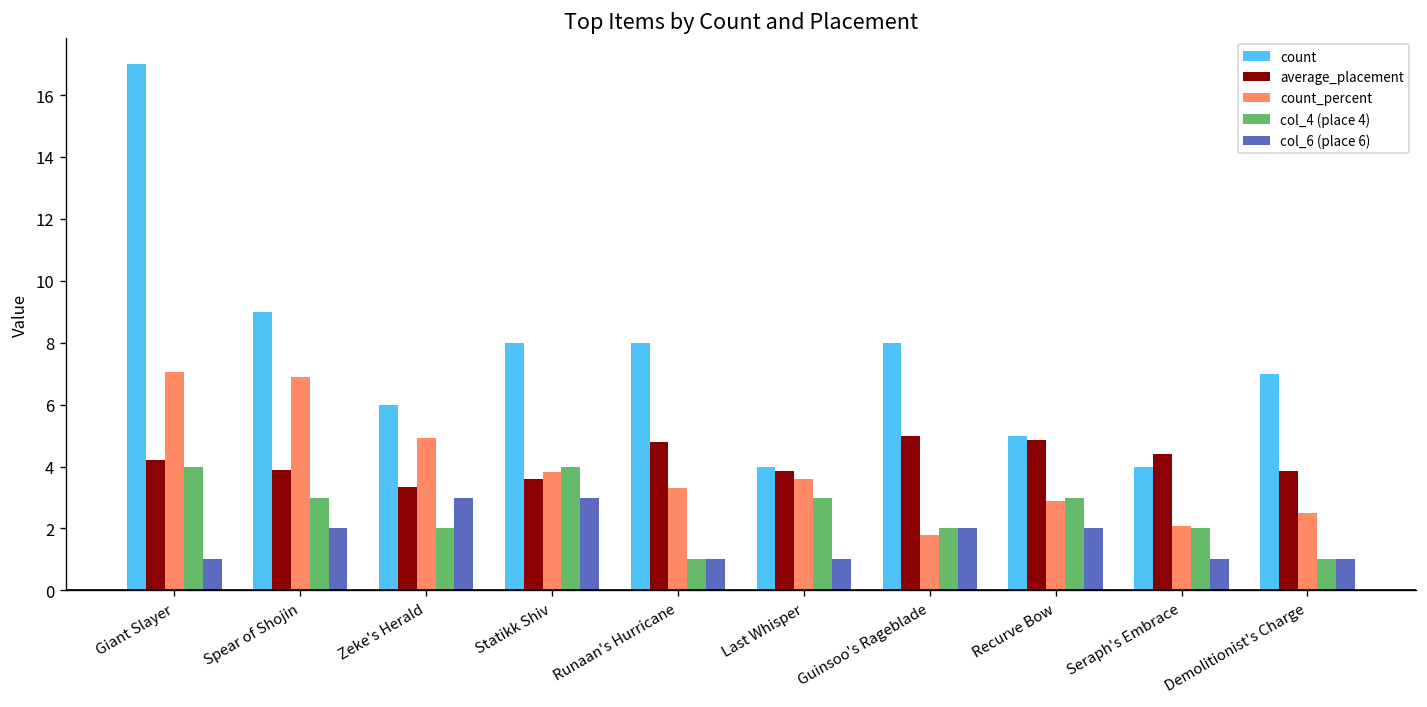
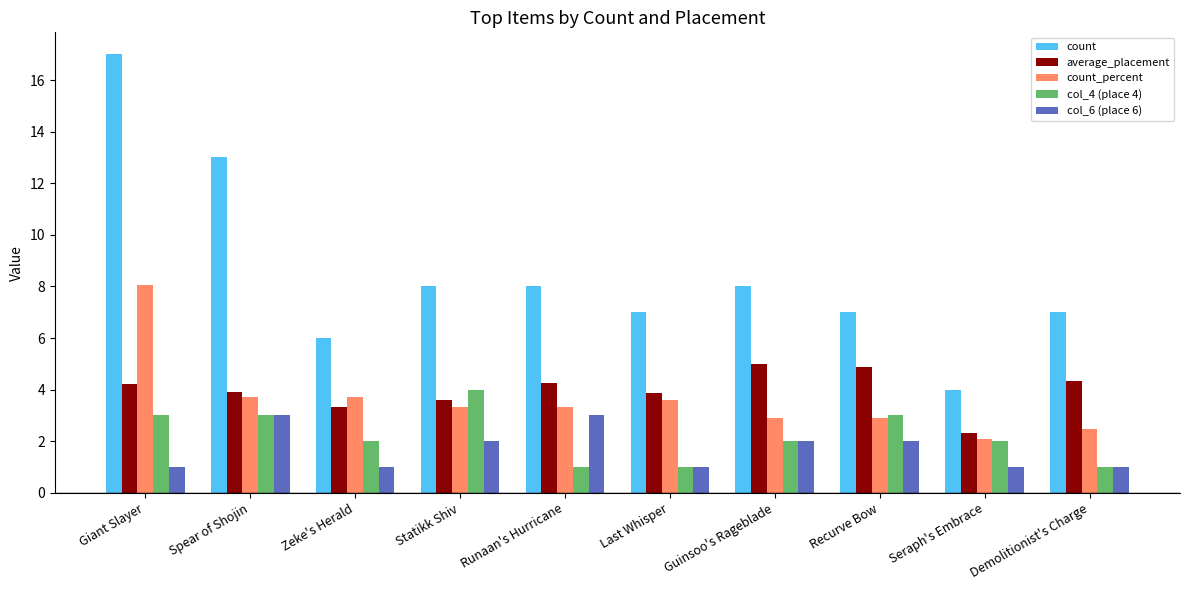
count_percent, Giant Slayer: 7.1 -> 8.1
col_4 (place 4), Giant Slayer: 4 -> 3
count, Spear of Shojin: 9 -> 13
count_percent, Spear of Shojin: 6.9 -> 3.7
col_6 (place 6), Spear of Shojin: 2 -> 3
count_percent, Zeke's Herald: 4.9 -> 3.7
col_6 (place 6), Zeke's Herald: 3 -> 1
count_percent, Statikk Shiv: 3.8 -> 3.3
col_6 (place 6), Statikk Shiv: 3 -> 2
average_placement, Runaan's Hurricane: 4.8 -> 4.3
col_6 (place 6), Runaan's Hurricane: 1 -> 3
count, Last Whisper: 4 -> 7
col_4 (place 4), Last Whisper: 3 -> 1
count_percent, Guinsoo's Rageblade: 1.8 -> 2.9
count, Recurve Bow: 5 -> 7
average_placement, Seraph's Embrace: 4.4 -> 2.3
average_placement, Demolitionist's Charge: 3.9 -> 4.3
